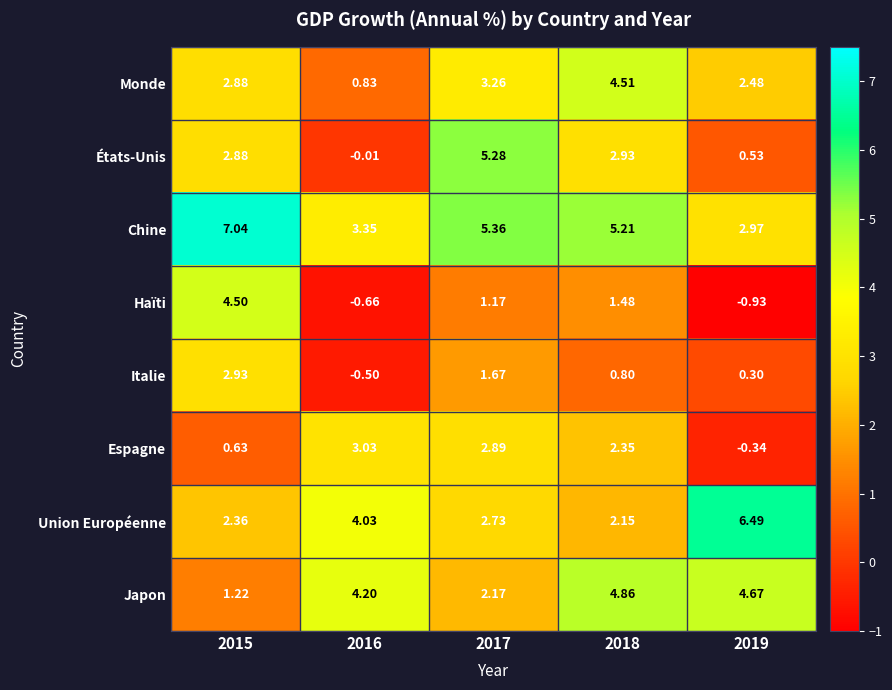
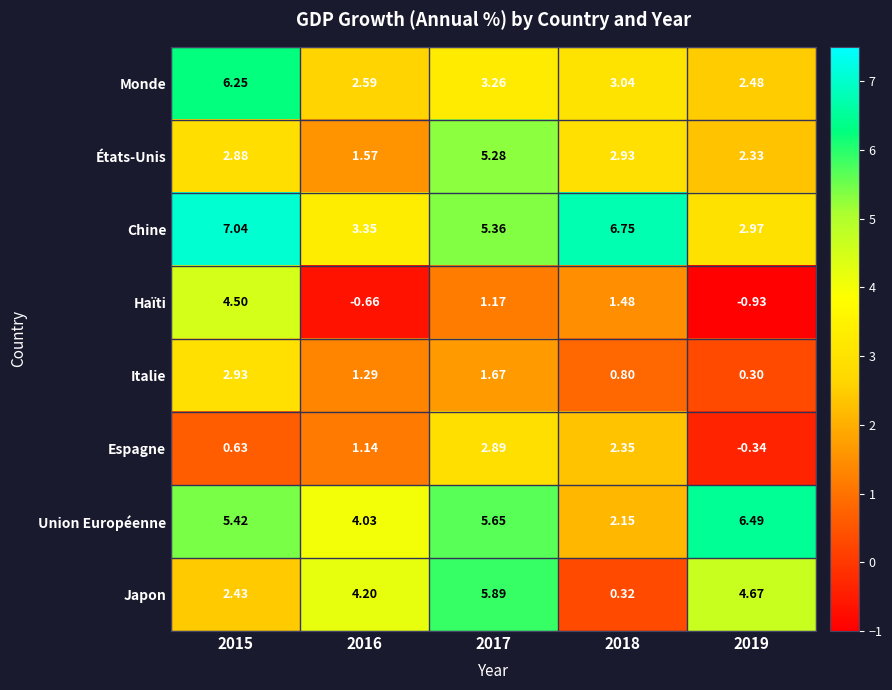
Monde, 2015: 2.88 -> 6.25
Monde, 2016: 0.83 -> 2.59
Monde, 2018: 4.51 -> 3.04
États-Unis, 2016: -0.01 -> 1.57
États-Unis, 2019: 0.53 -> 2.33
Chine, 2018: 5.21 -> 6.75
Italie, 2016: -0.50 -> 1.29
Espagne, 2016: 3.03 -> 1.14
Union Européenne, 2015: 2.36 -> 5.42
Union Européenne, 2017: 2.73 -> 5.65
Japon, 2015: 1.22 -> 2.43
Japon, 2017: 2.17 -> 5.89
Japon, 2018: 4.86 -> 0.32
